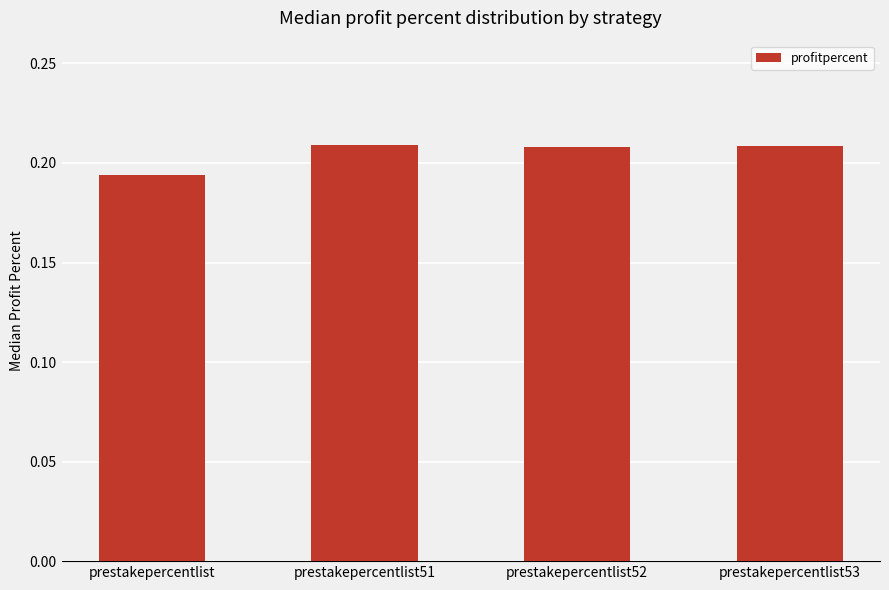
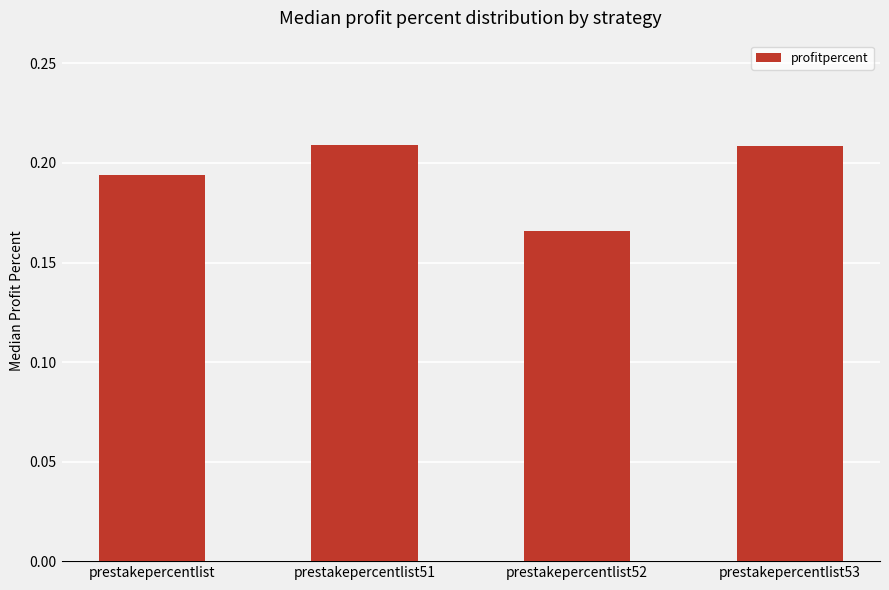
prestakepercentlist52: 0.208 -> 0.166
